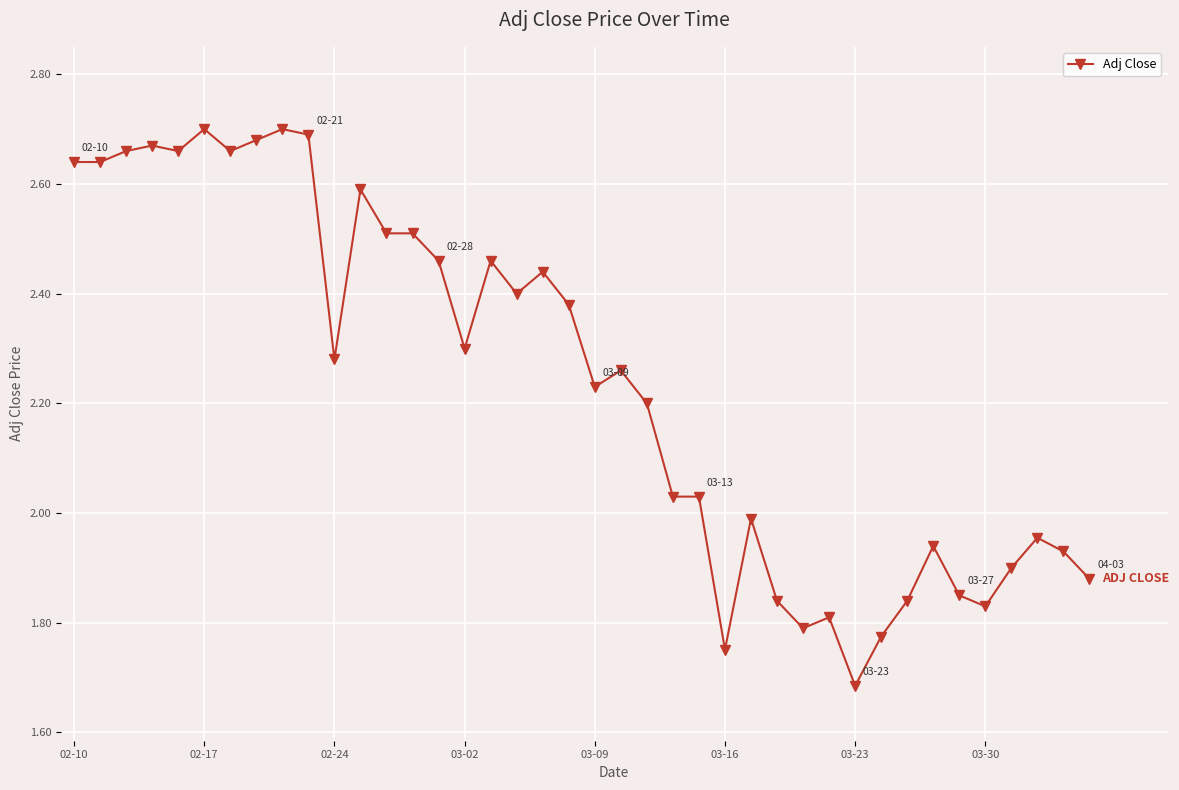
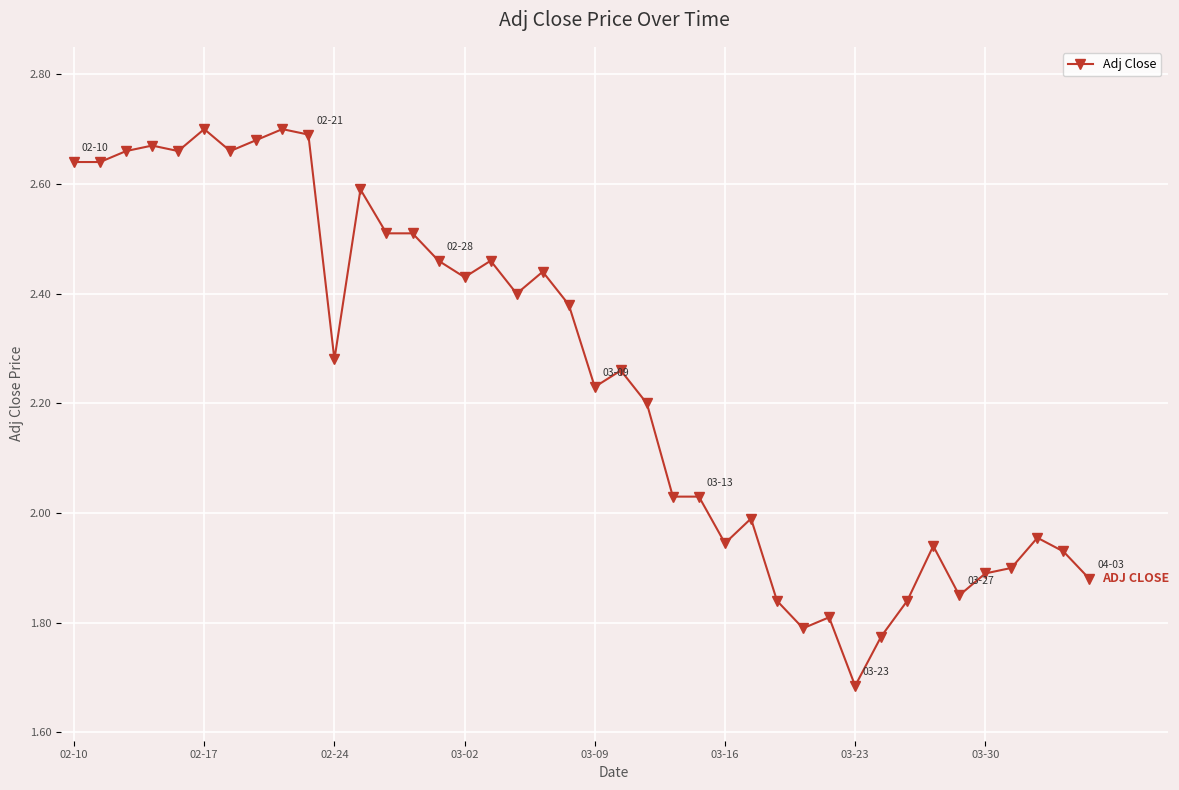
03-02: 2.30 -> 2.43
03-16: 1.75 -> 1.95
03-30: 1.83 -> 1.89
